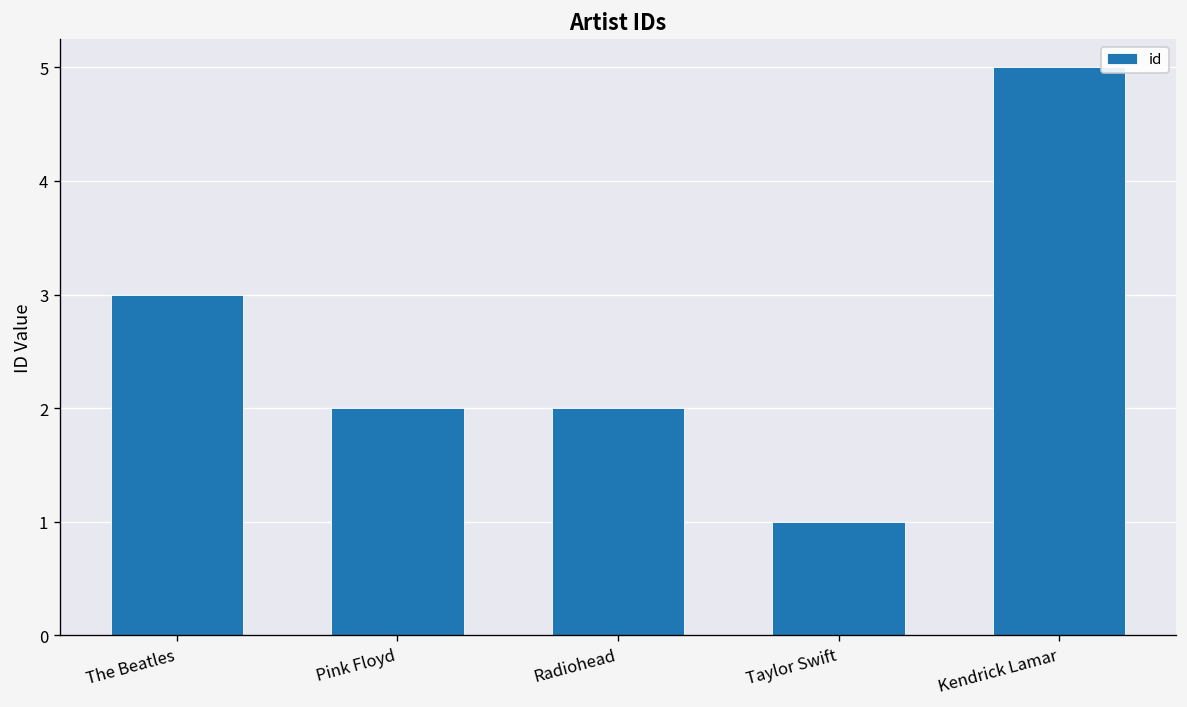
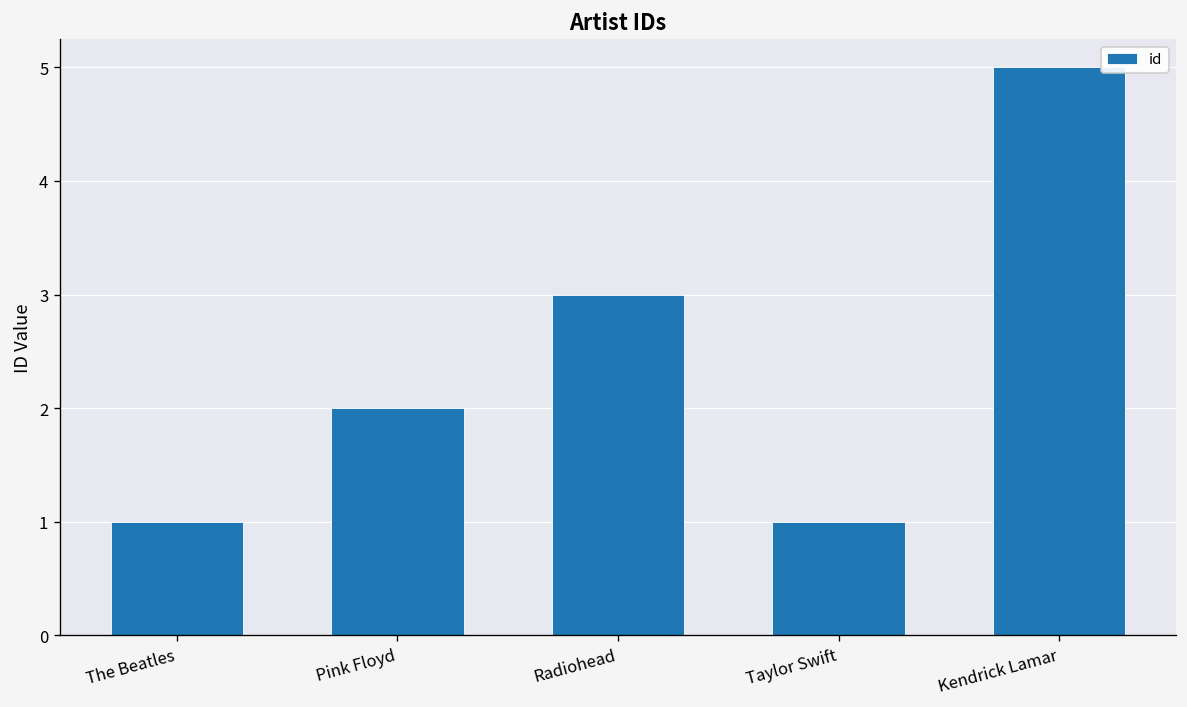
The Beatles: 3 -> 1
Radiohead: 2 -> 3
